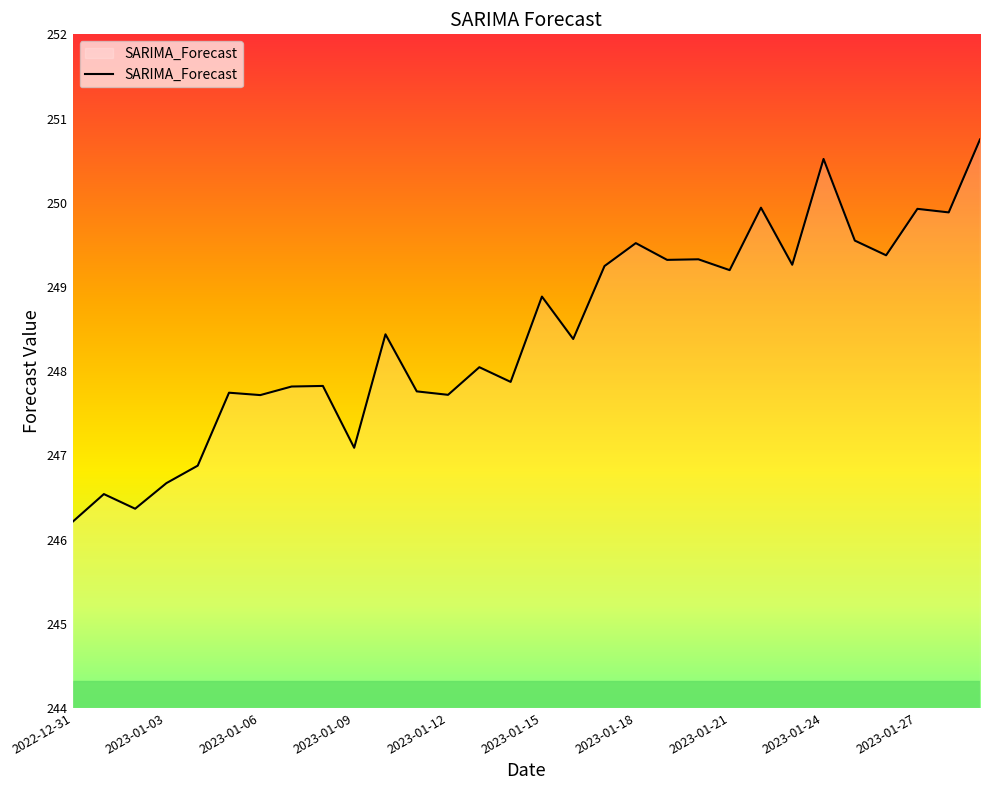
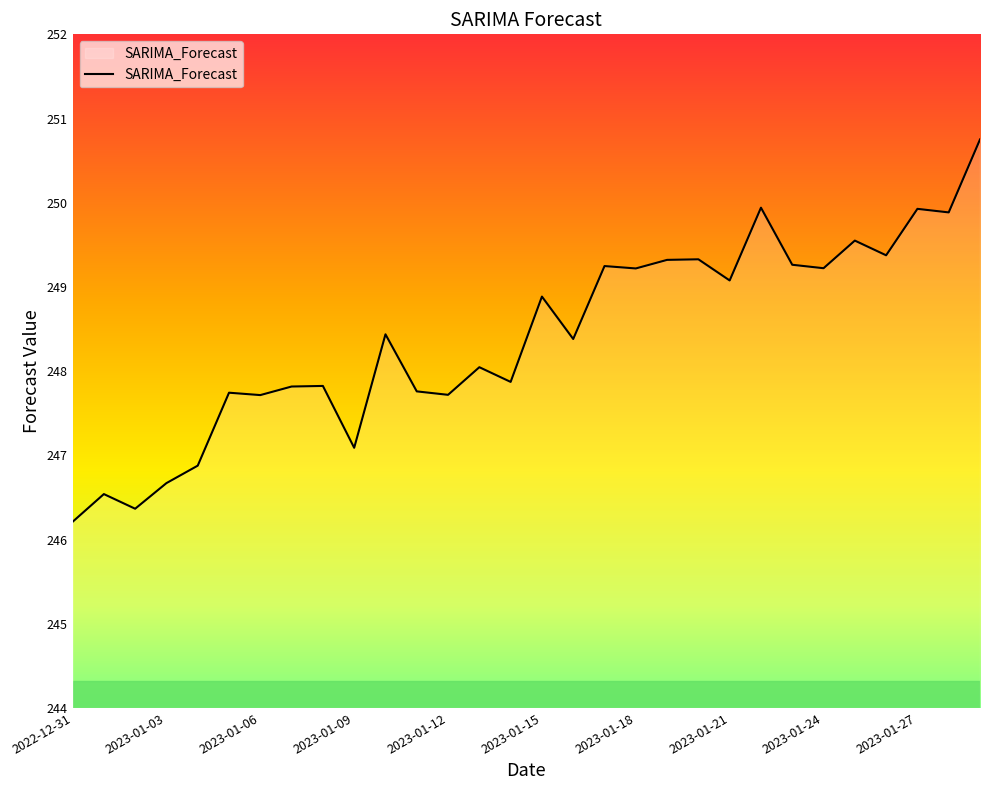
2023-01-18: 249.5 -> 249.2
2023-01-21: 249.2 -> 249.1
2023-01-24: 250.5 -> 249.2
